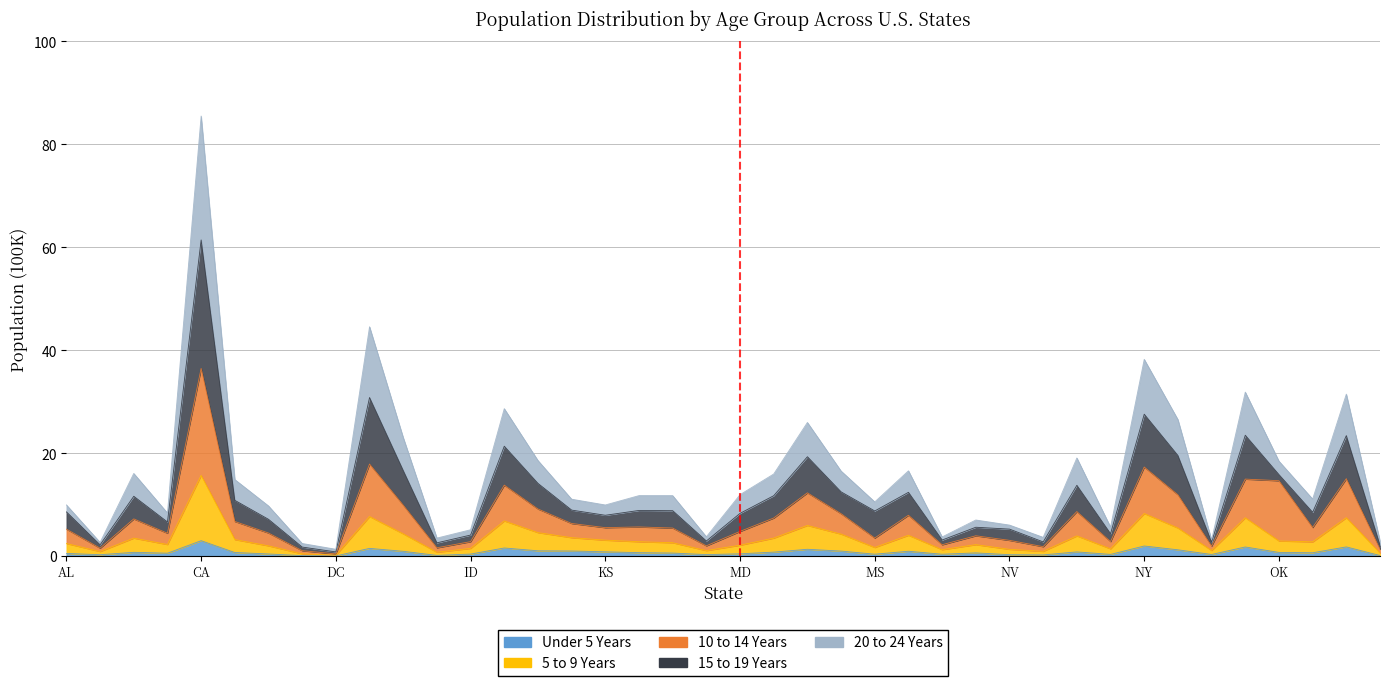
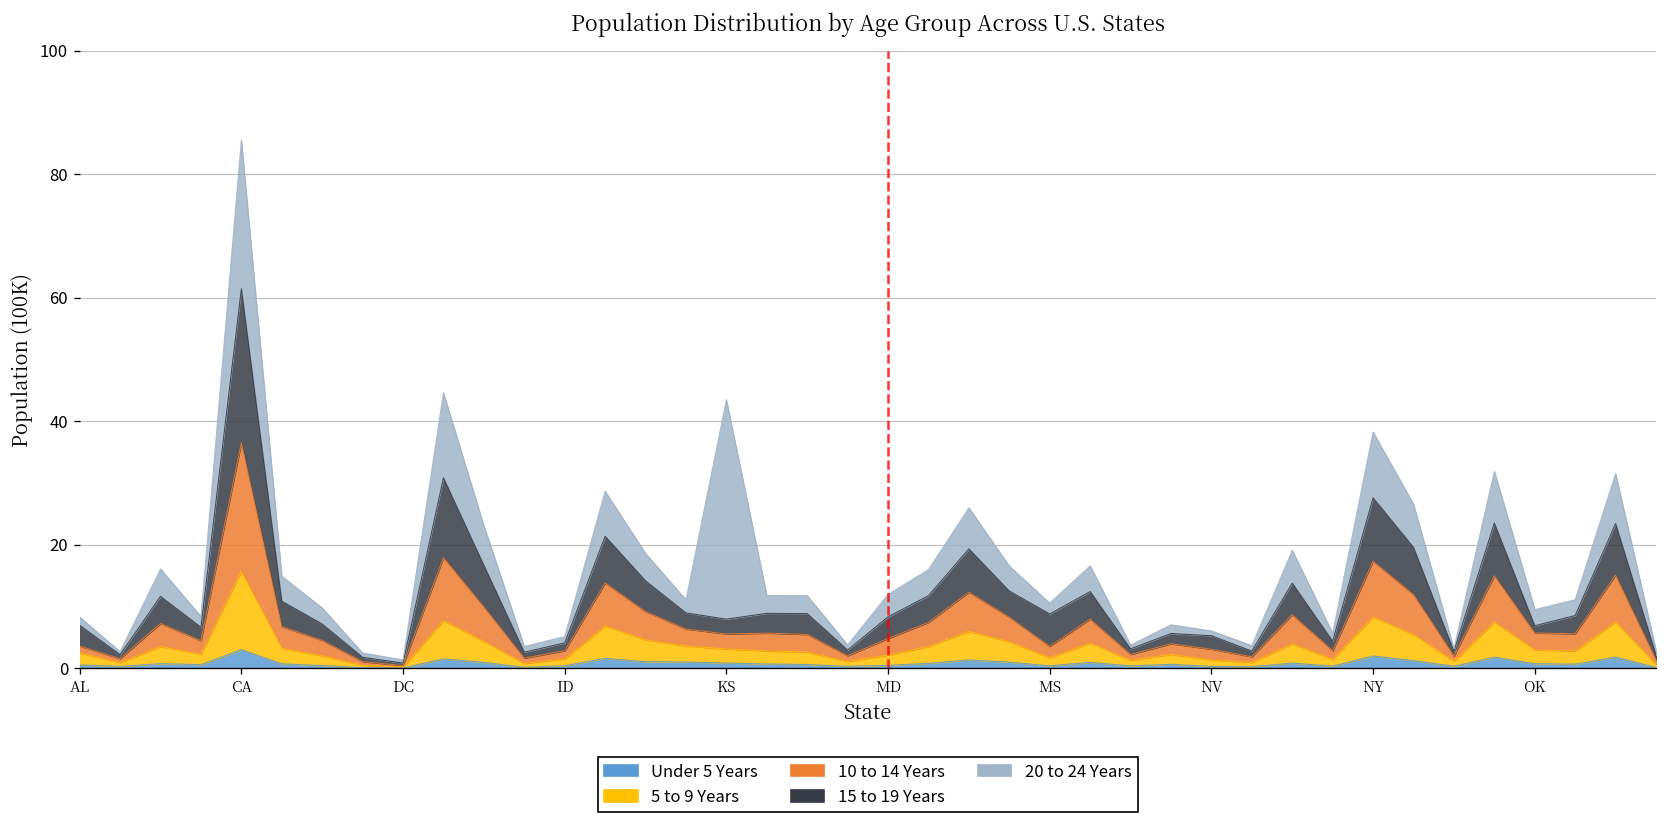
10 to 14 Years, AL: 3 -> 1
20 to 24 Years, KS: 2 -> 36
10 to 14 Years, OK: 12 -> 3
